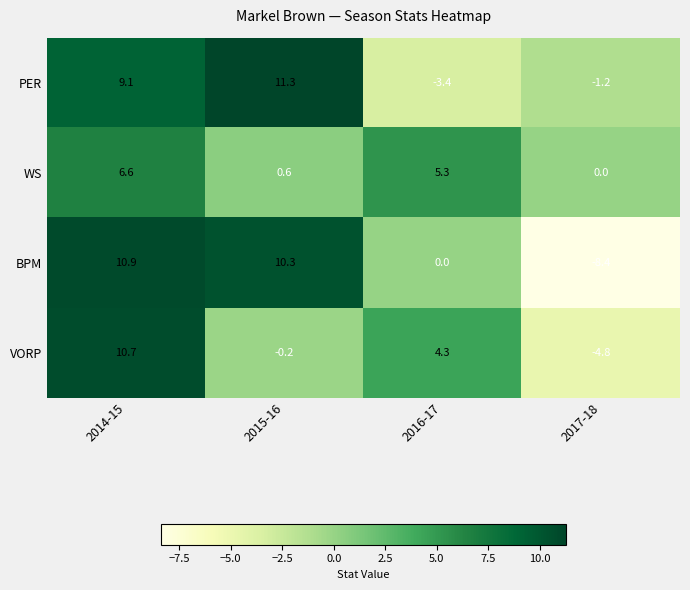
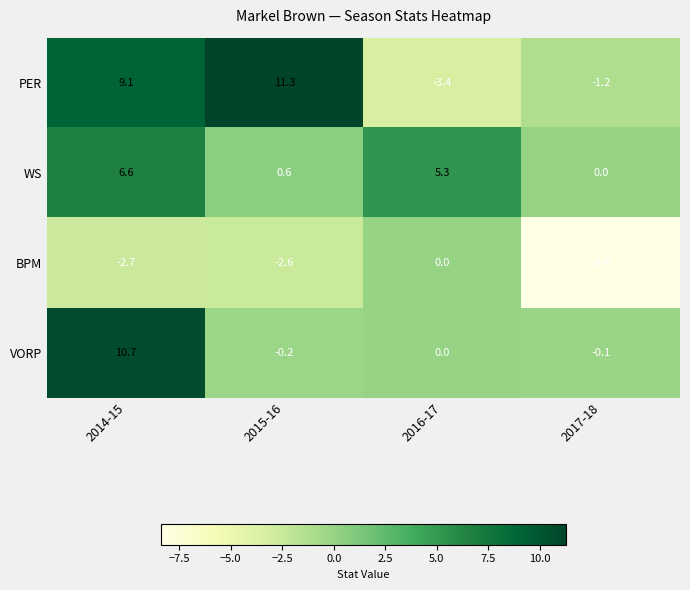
BPM, 2014-15: 10.9 -> -2.7
BPM, 2015-16: 10.3 -> -2.6
VORP, 2016-17: 4.3 -> 0.0
VORP, 2017-18: -4.8 -> -0.1
